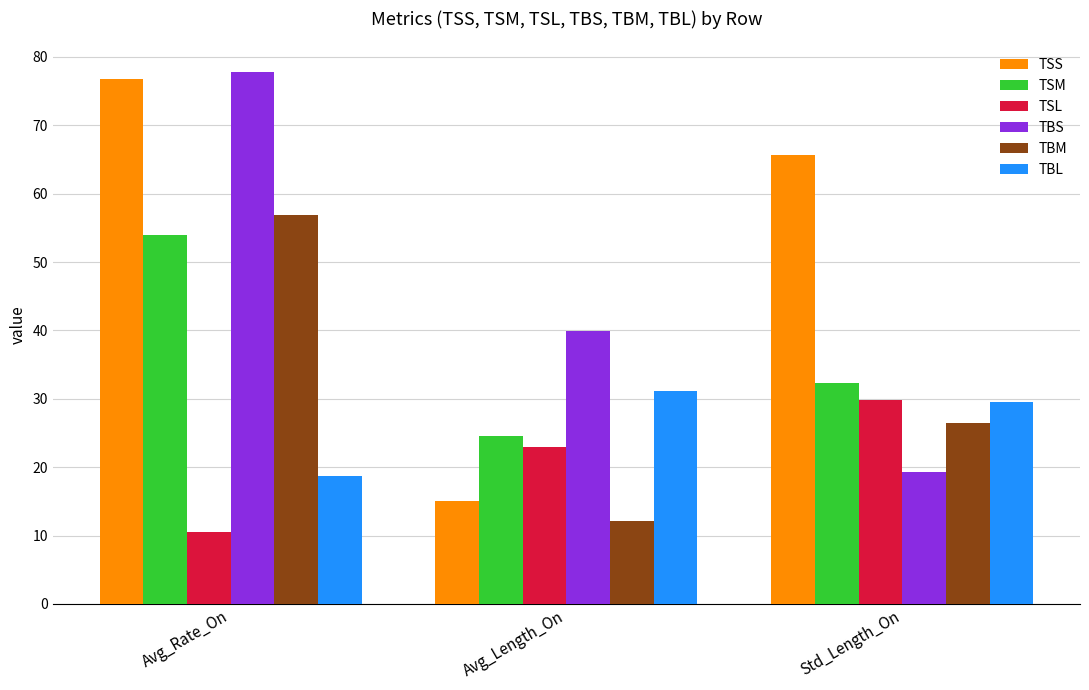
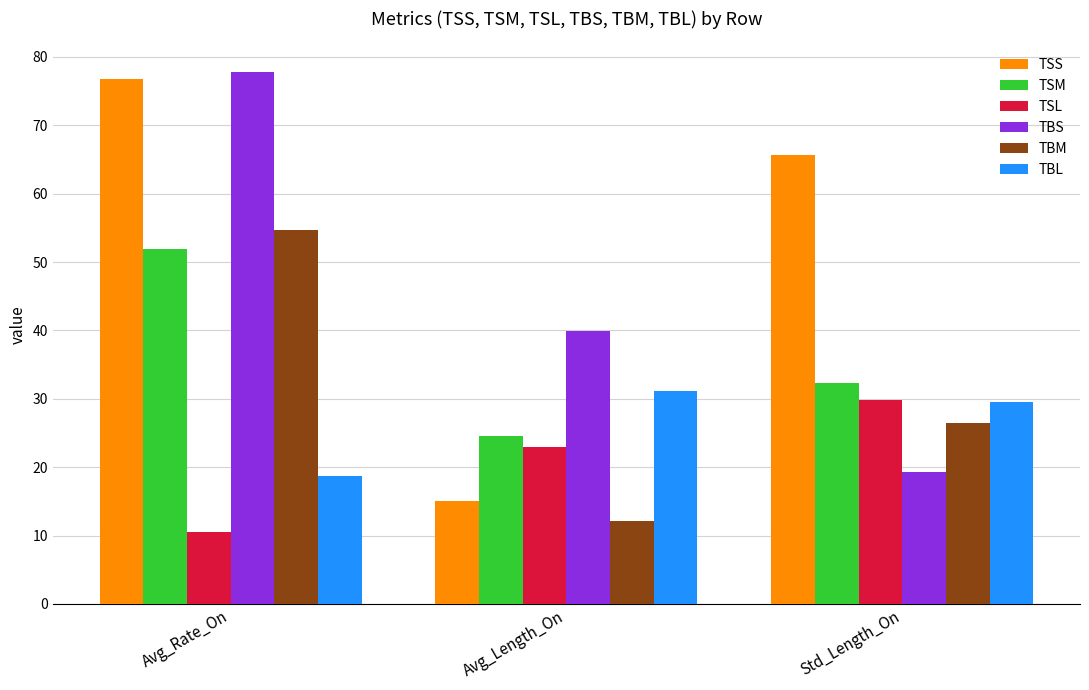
TSM, Avg_Rate_On: 54 -> 52
TBM, Avg_Rate_On: 57 -> 55
